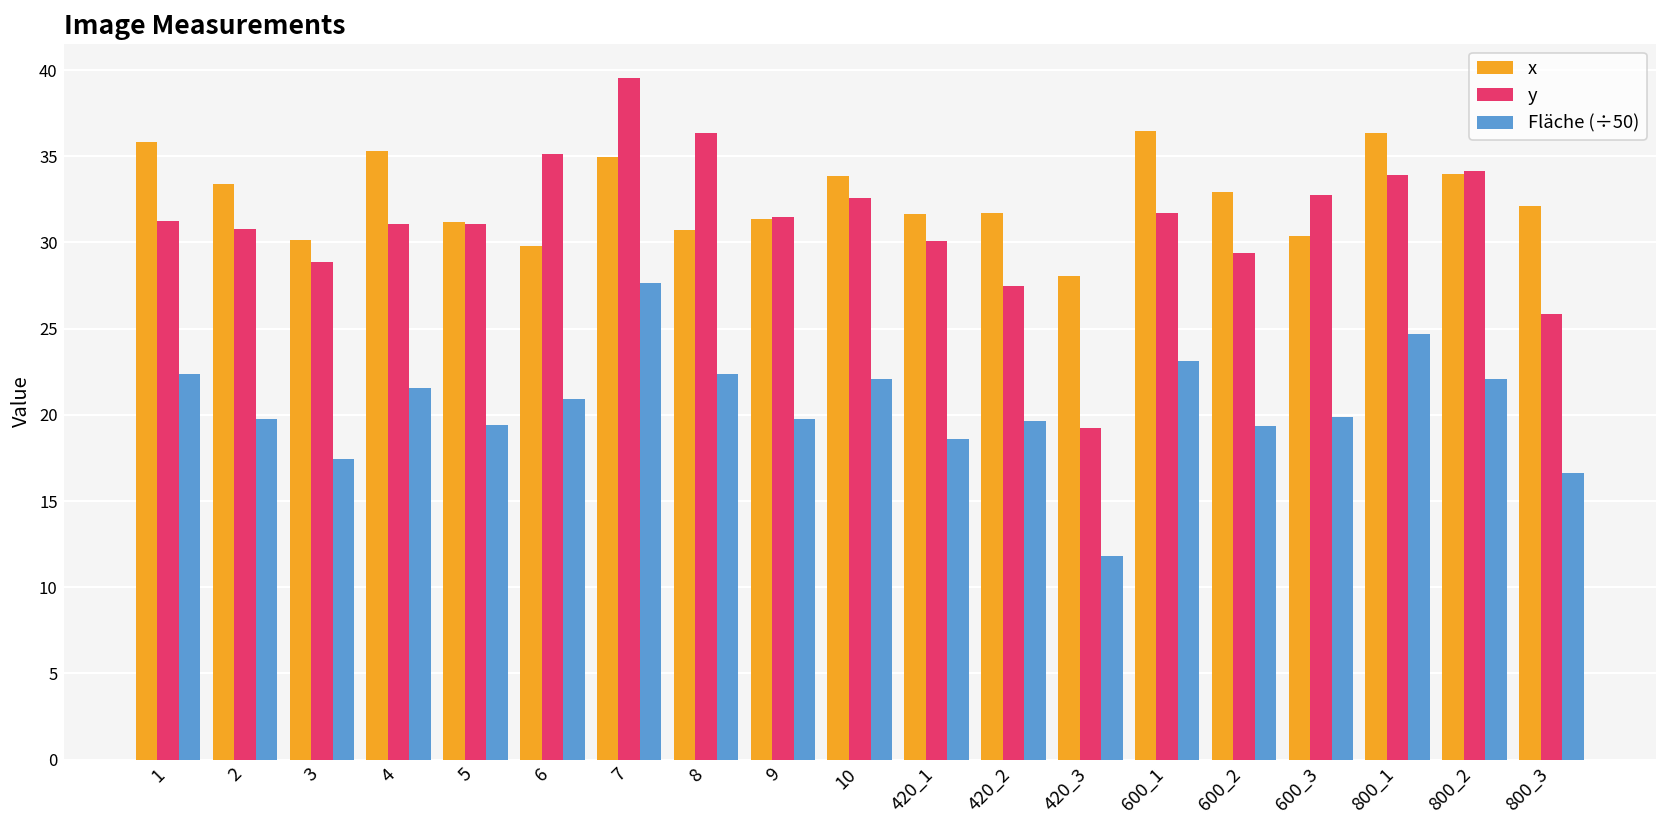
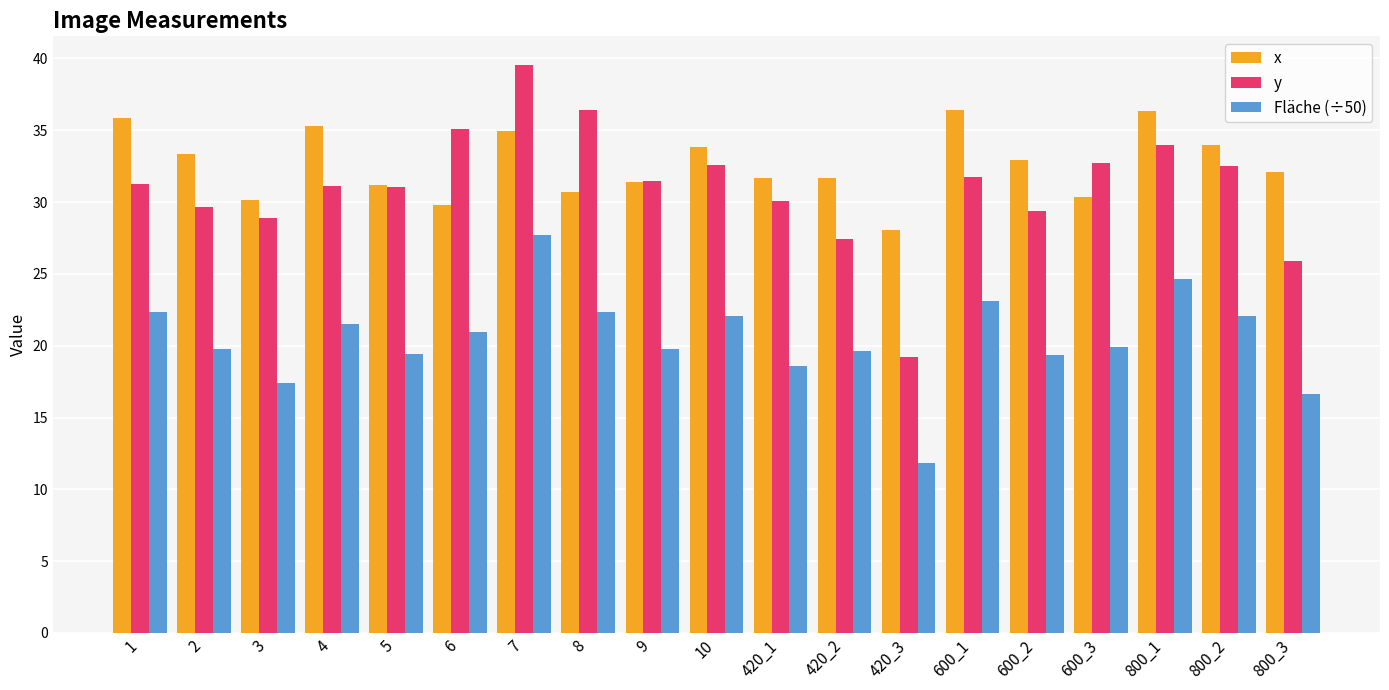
y, 2: 30.8 -> 29.6
y, 800_2: 34.2 -> 32.5
